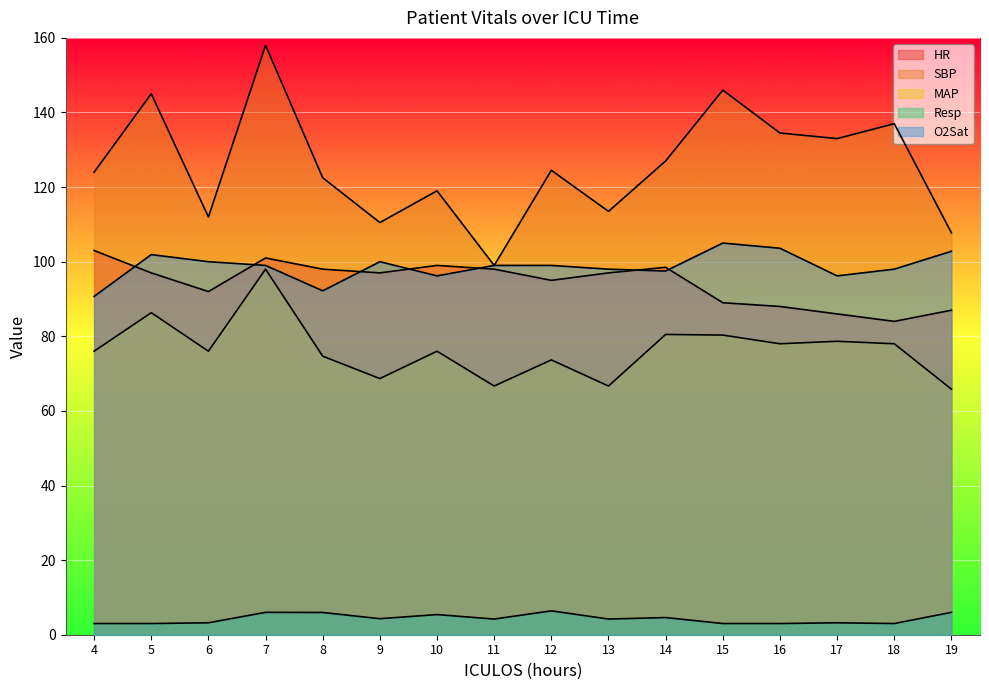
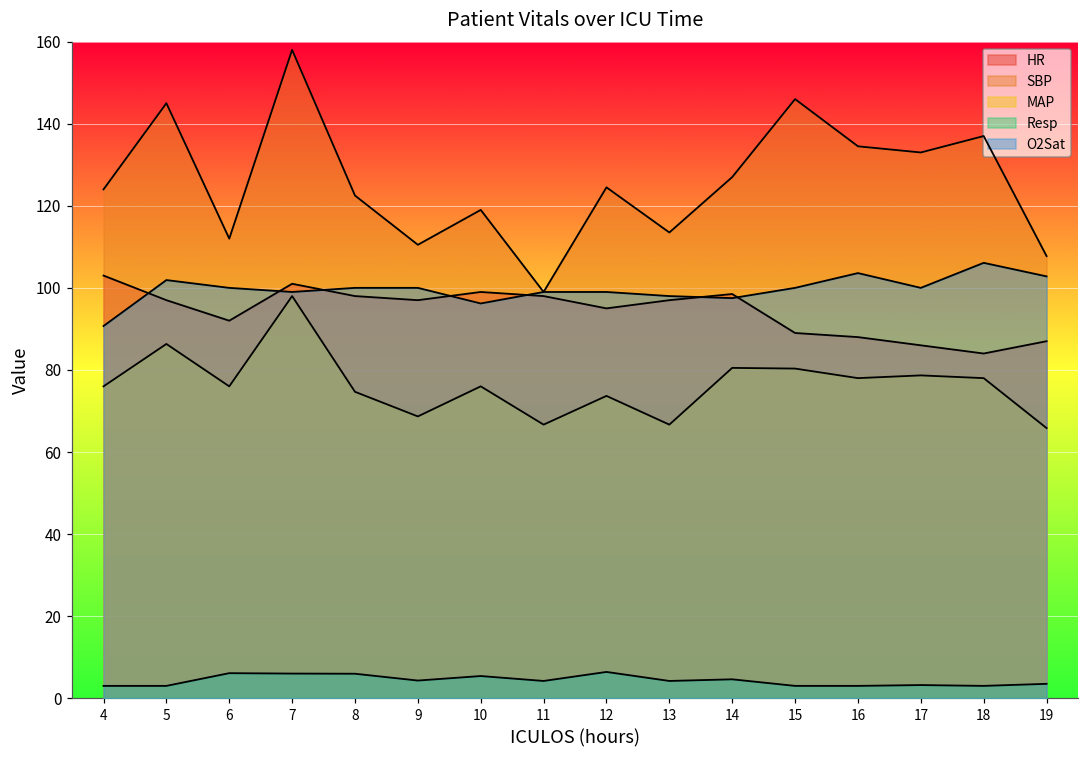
Resp, 6: 3 -> 6
O2Sat, 8: 92 -> 100
O2Sat, 15: 105 -> 100
O2Sat, 17: 96 -> 100
O2Sat, 18: 98 -> 106
Resp, 19: 6 -> 4
